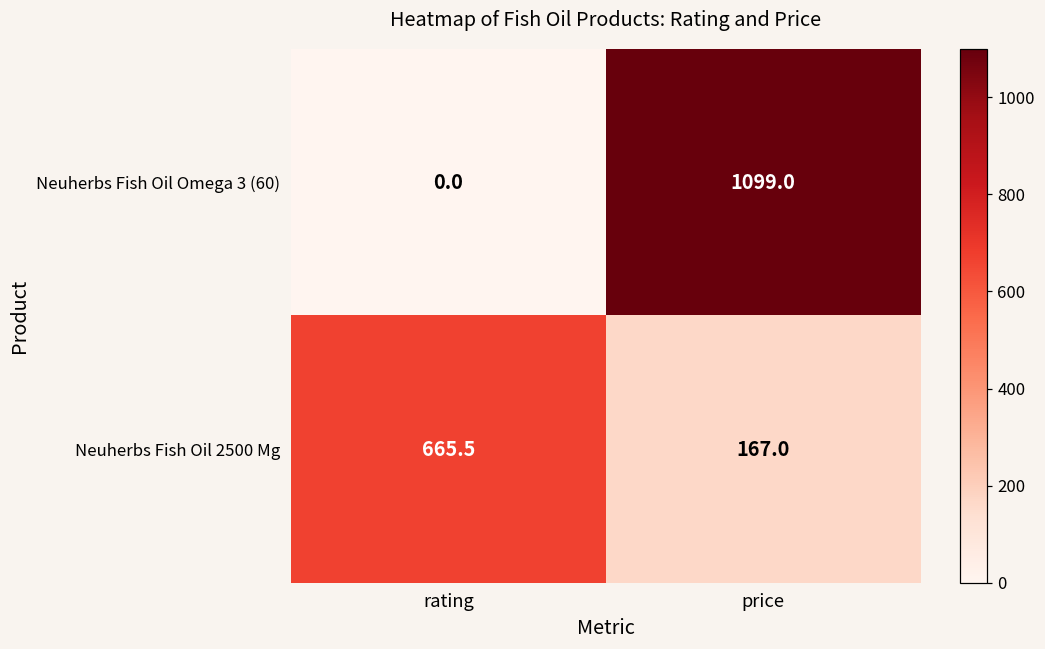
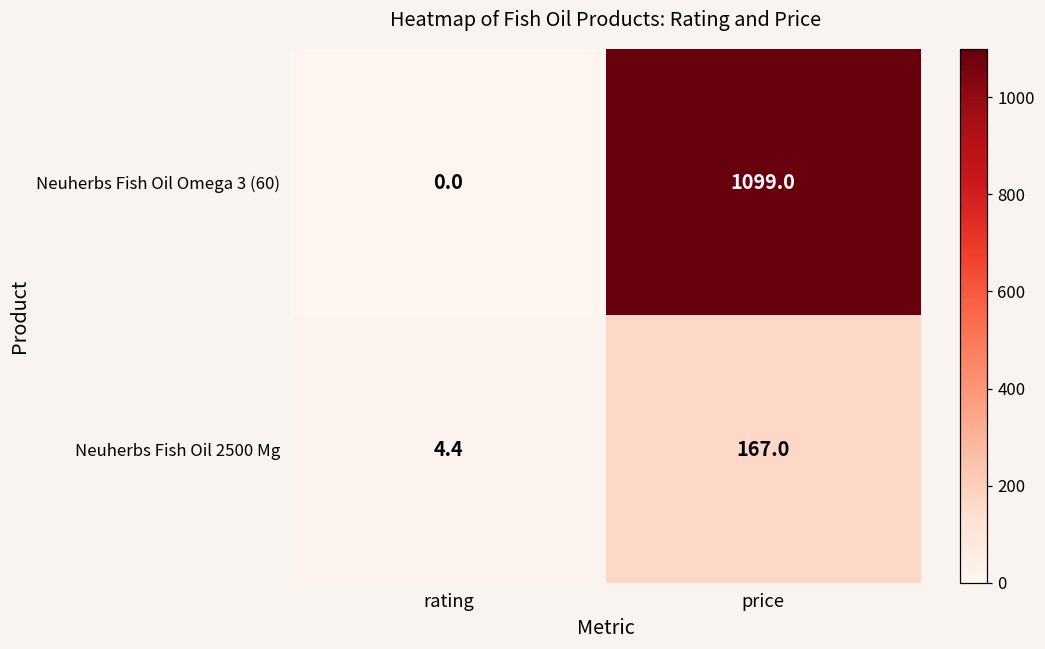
Neuherbs Fish Oil 2500 Mg, rating: 665.5 -> 4.4
